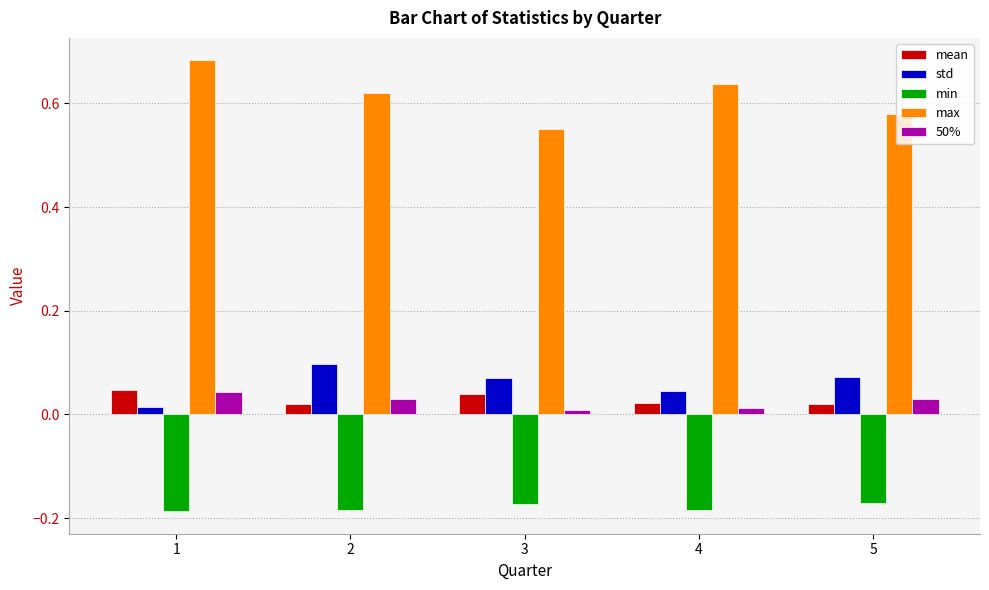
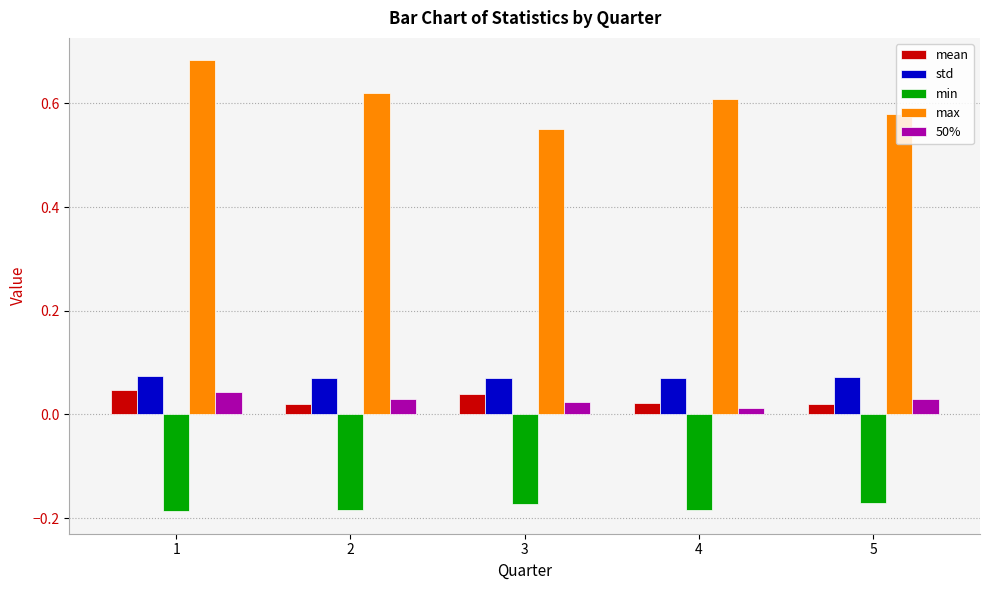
std, 1: 0.01 -> 0.07
std, 2: 0.10 -> 0.07
50%, 3: 0.01 -> 0.02
std, 4: 0.04 -> 0.07
max, 4: 0.64 -> 0.61
